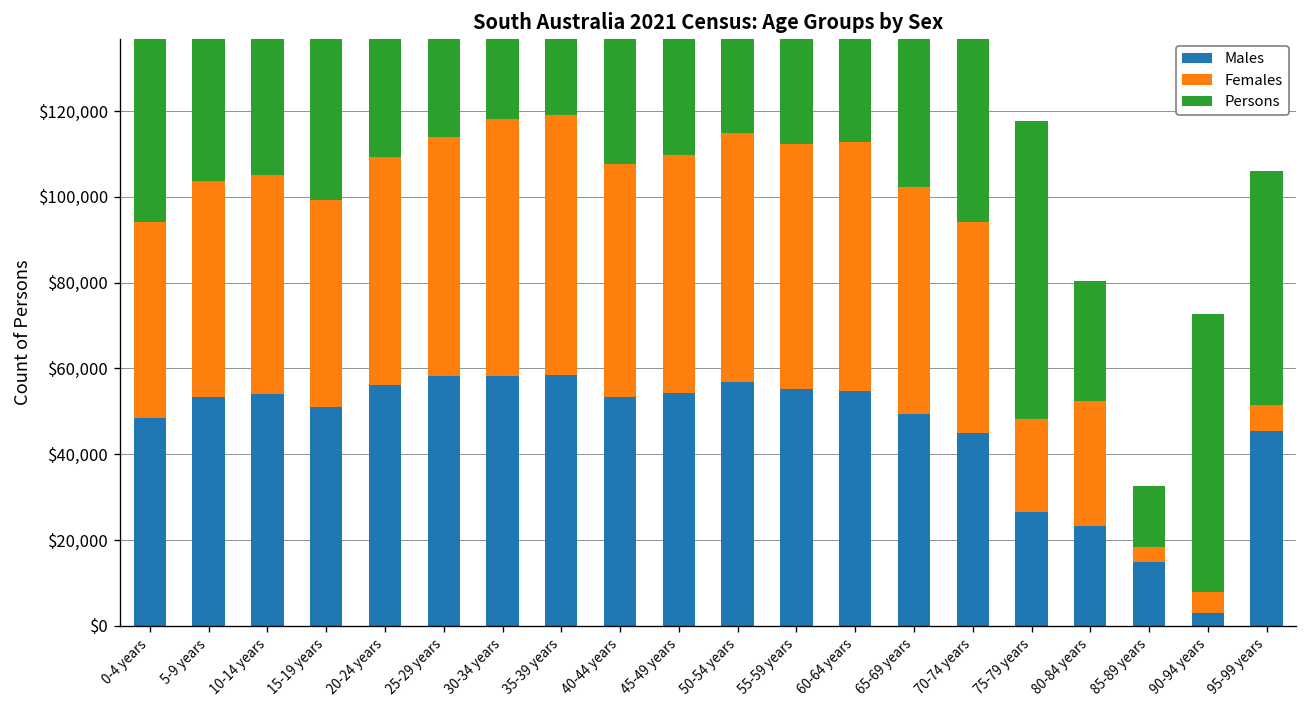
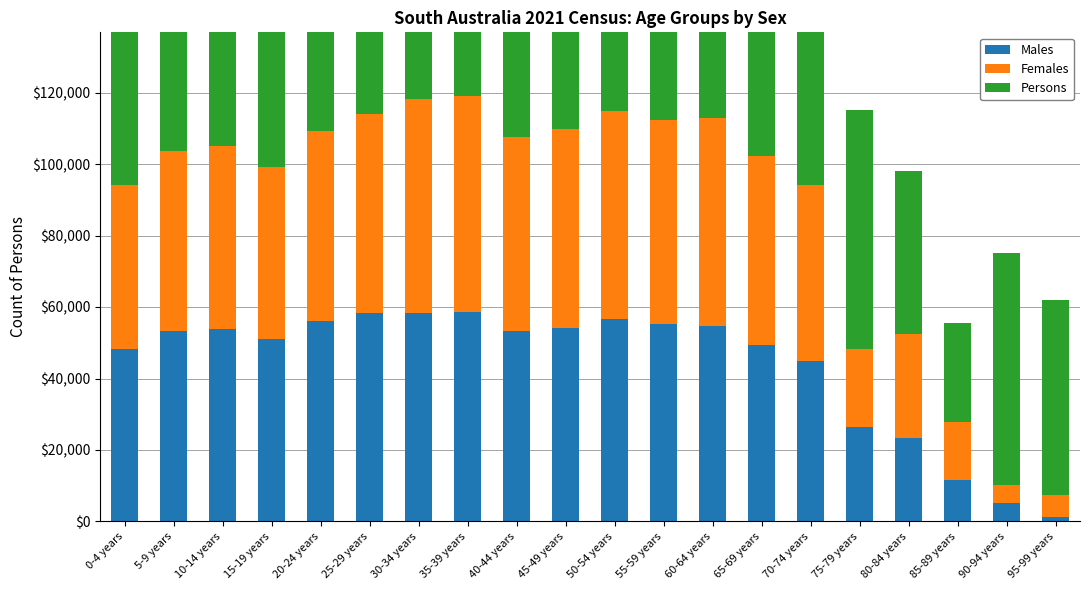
Persons, 75-79 years: $69,000 -> $67,000
Persons, 80-84 years: $28,000 -> $46,000
Males, 85-89 years: $15,000 -> $12,000
Females, 85-89 years: $4,000 -> $16,000
Persons, 85-89 years: $14,000 -> $28,000
Males, 90-94 years: $3,000 -> $5,000
Males, 95-99 years: $45,000 -> $1,000
